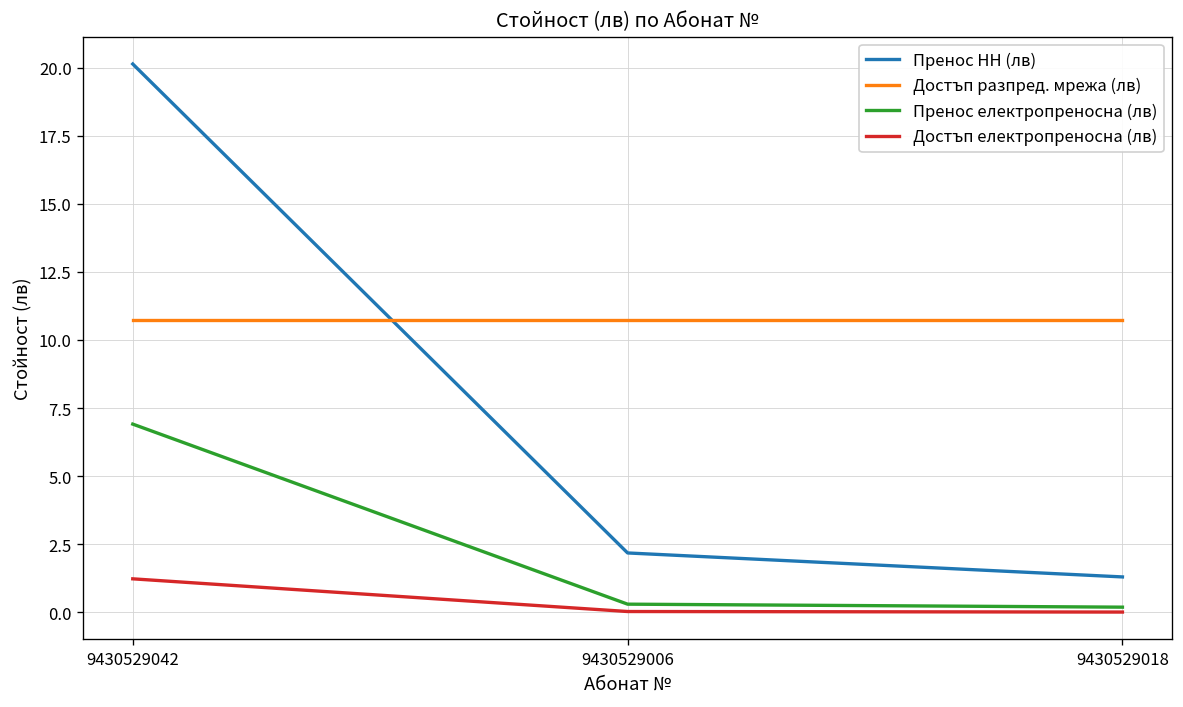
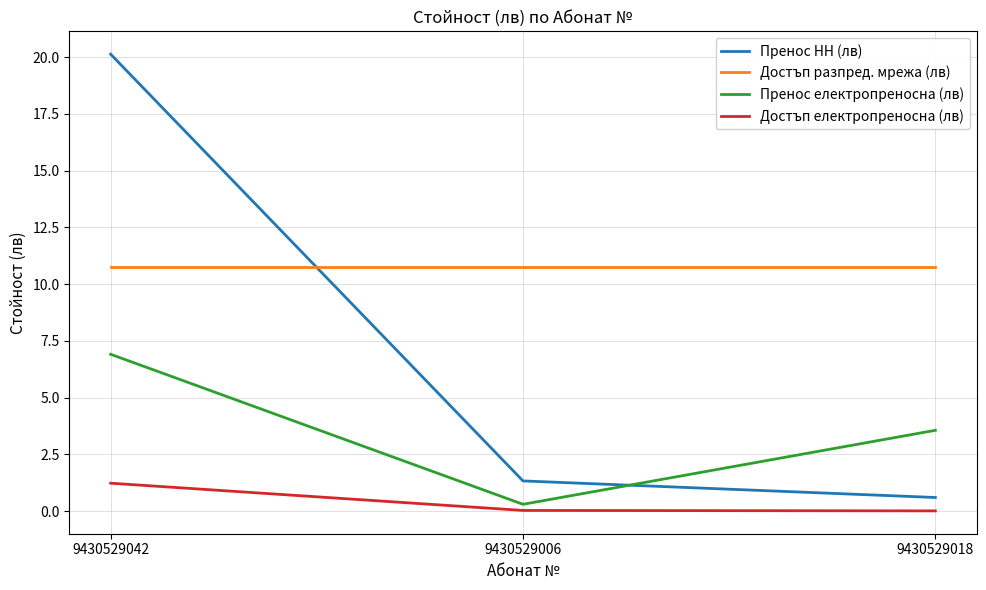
Пренос НН (лв), 9430529006: 2.2 -> 1.3
Пренос НН (лв), 9430529018: 1.3 -> 0.6
Пренос електропреносна (лв), 9430529018: 0.2 -> 3.6
